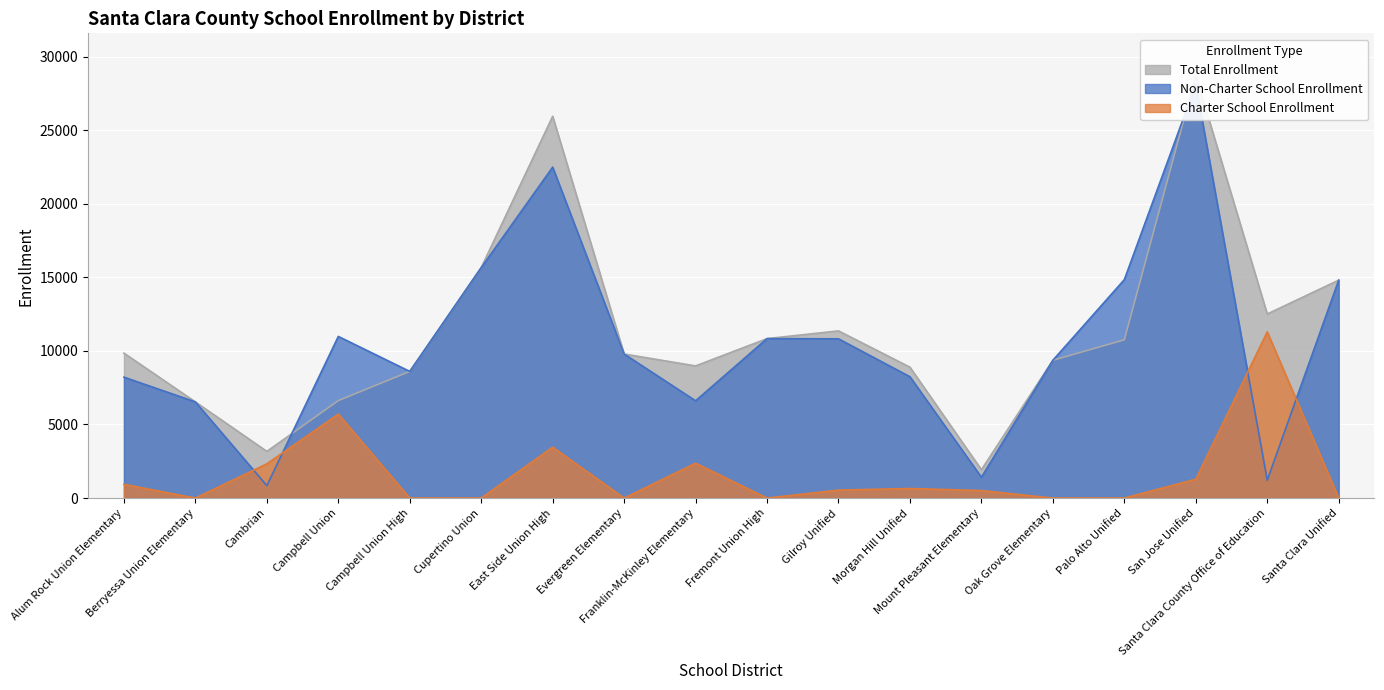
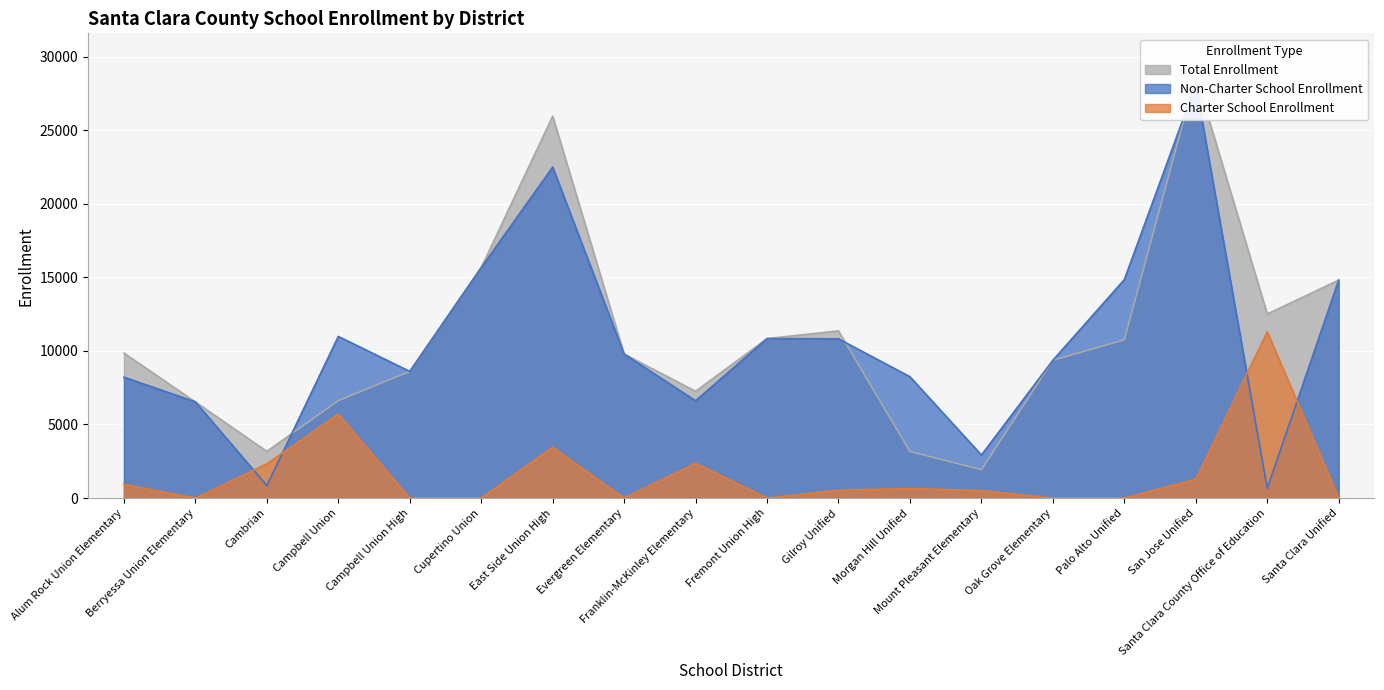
Total Enrollment, Franklin-McKinley Elementary: 9000 -> 7300
Total Enrollment, Morgan Hill Unified: 8900 -> 3200
Non-Charter School Enrollment, Mount Pleasant Elementary: 1400 -> 2900
Non-Charter School Enrollment, Santa Clara County Office of Education: 1200 -> 700
